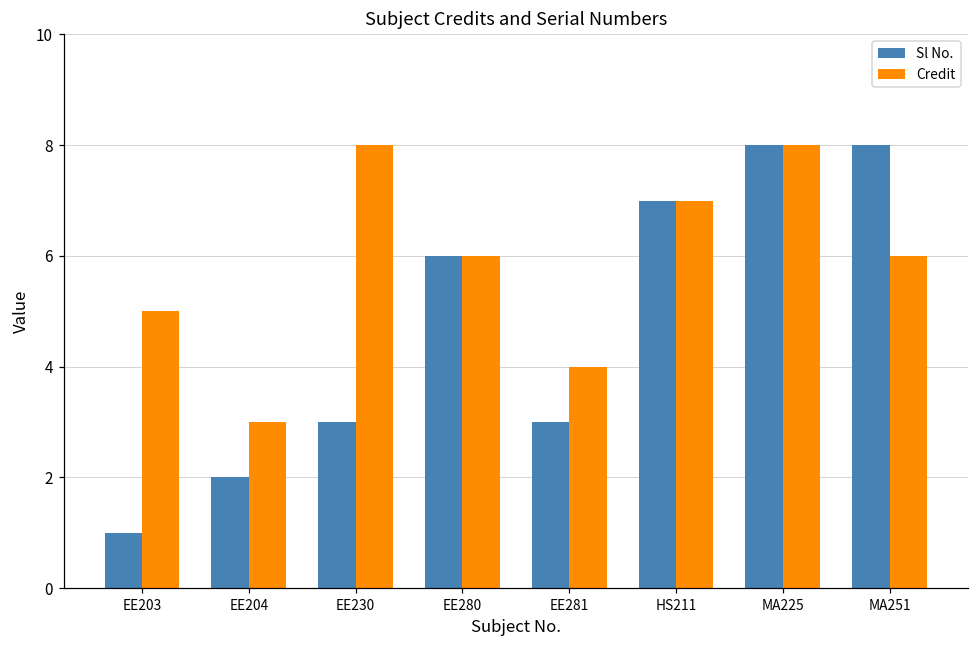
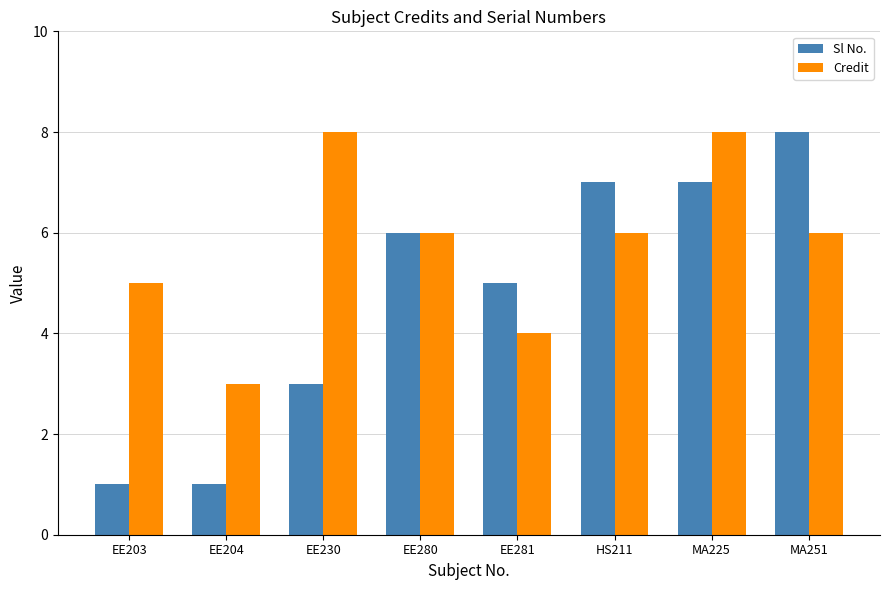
Sl No., EE204: 2 -> 1
Sl No., EE281: 3 -> 5
Credit, HS211: 7 -> 6
Sl No., MA225: 8 -> 7
